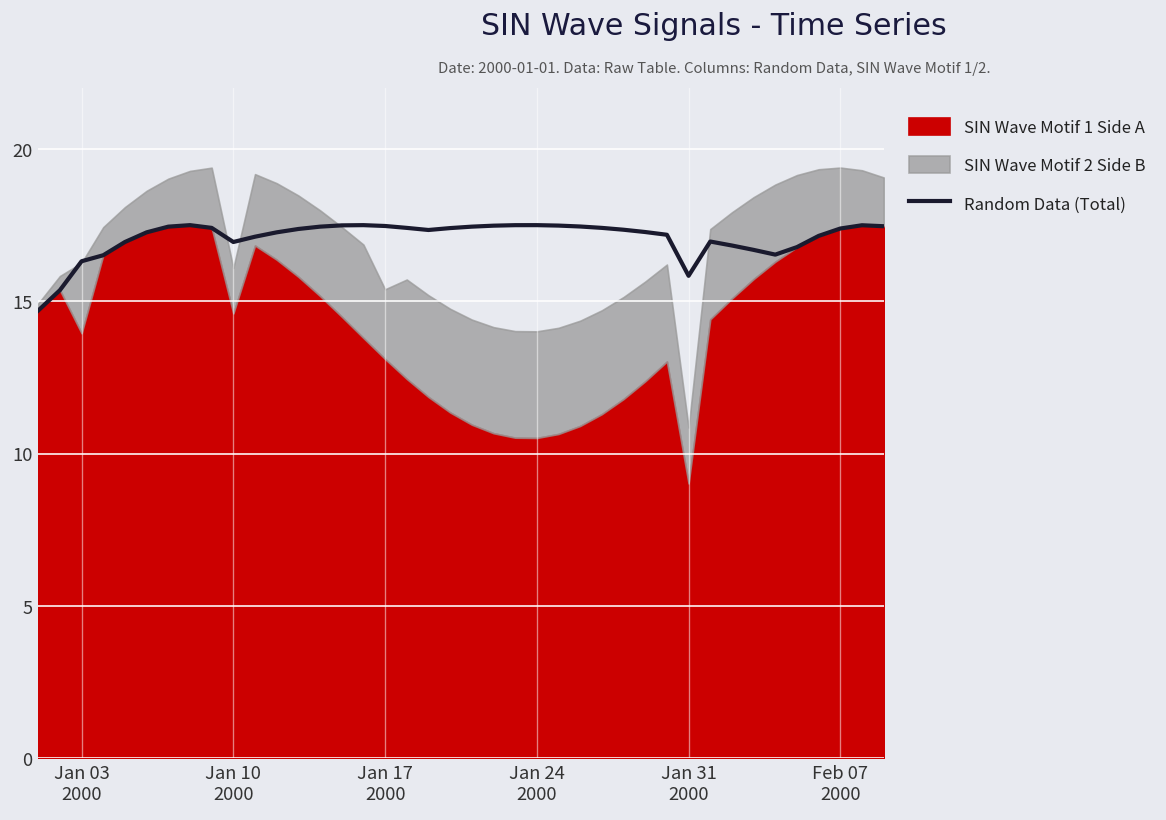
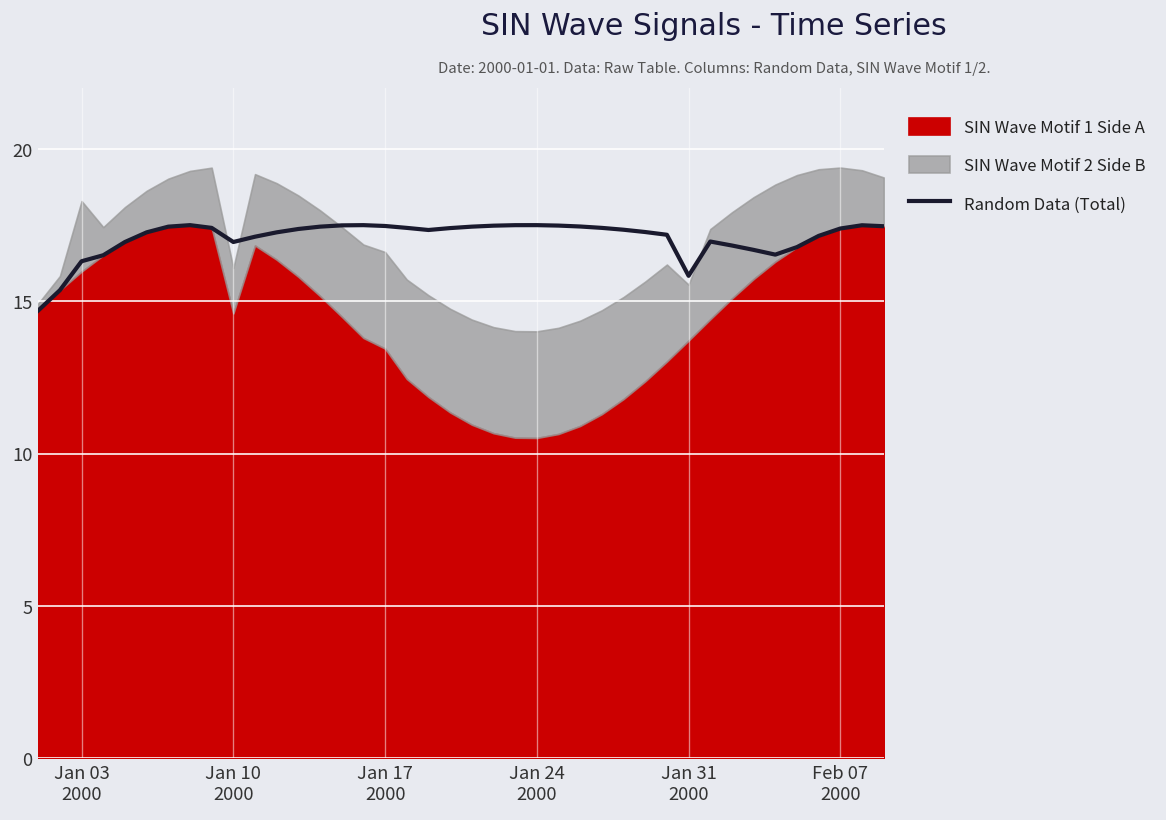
SIN Wave Motif 1 Side A, Jan 03 2000: 14.0 -> 16.0
SIN Wave Motif 1 Side A, Jan 17 2000: 13.1 -> 13.4
SIN Wave Motif 2 Side B, Jan 17 2000: 2.3 -> 3.2
SIN Wave Motif 1 Side A, Jan 31 2000: 9.0 -> 13.7
